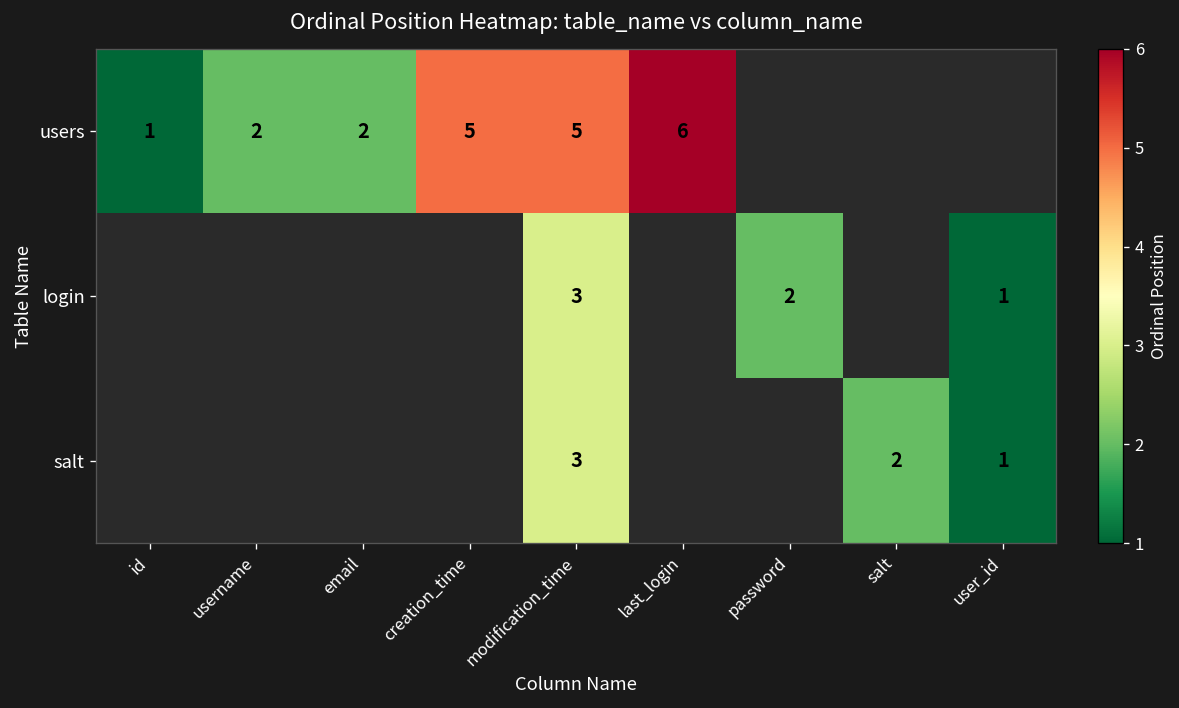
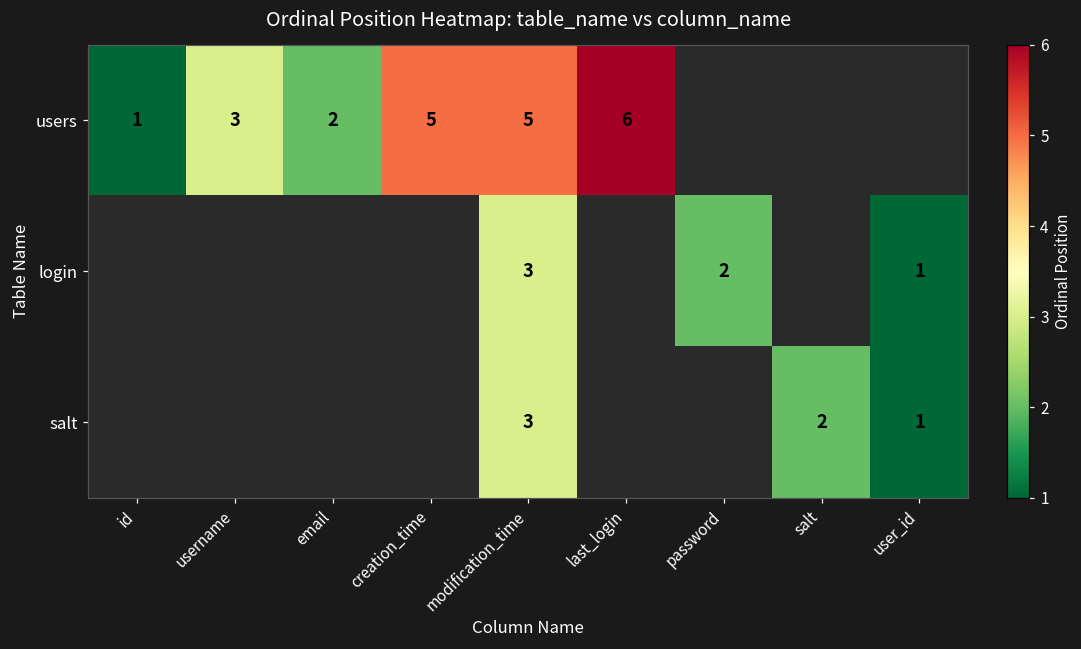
users, username: 2 -> 3
